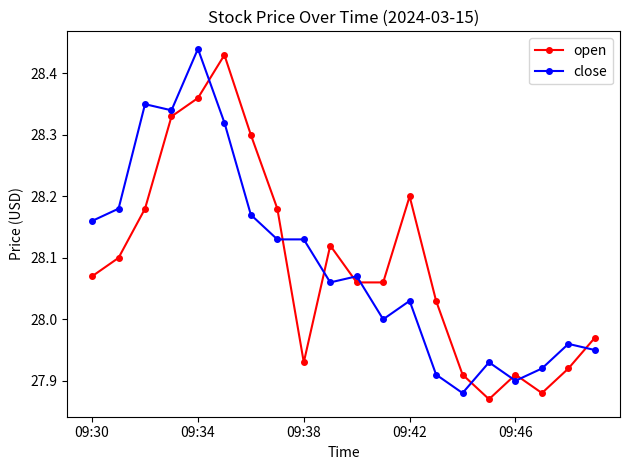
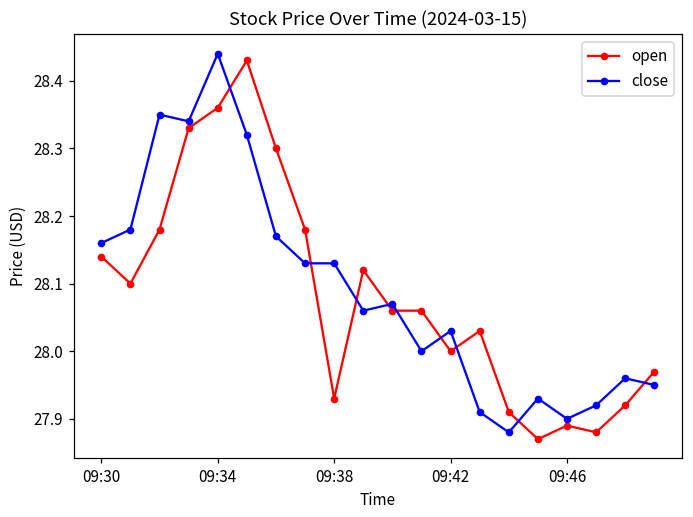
open, 09:30: 28.07 -> 28.14
open, 09:42: 28.2 -> 28.0
open, 09:46: 27.91 -> 27.89
